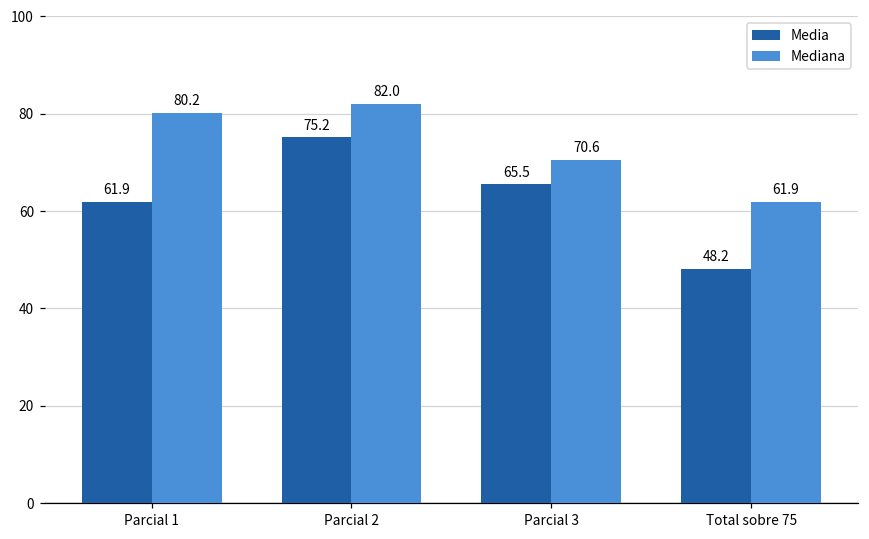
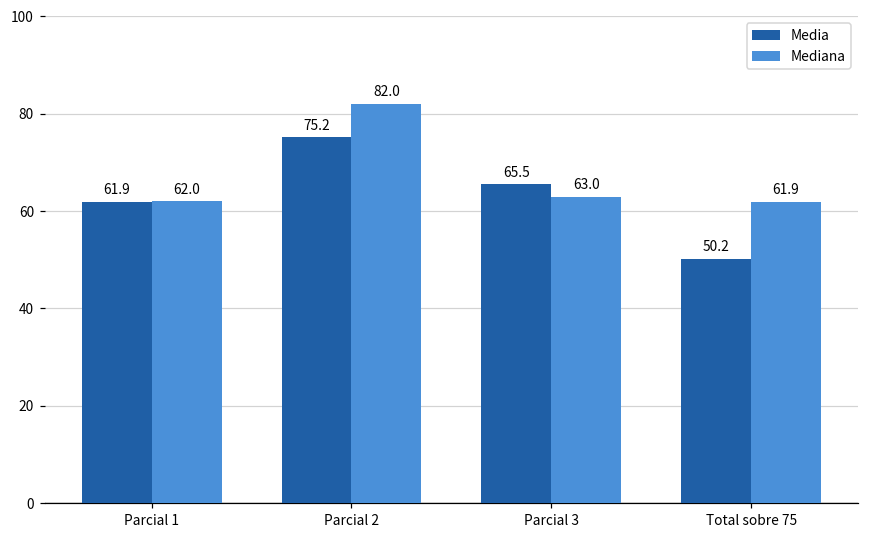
Mediana, Parcial 1: 80.2 -> 62.0
Mediana, Parcial 3: 70.6 -> 63.0
Media, Total sobre 75: 48.2 -> 50.2
